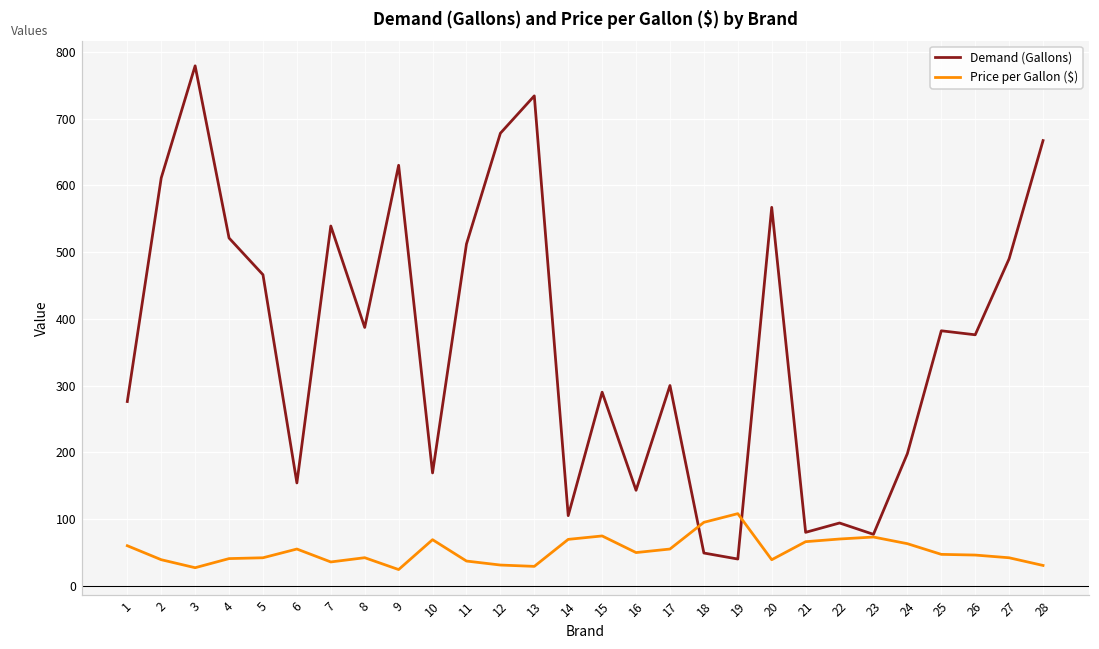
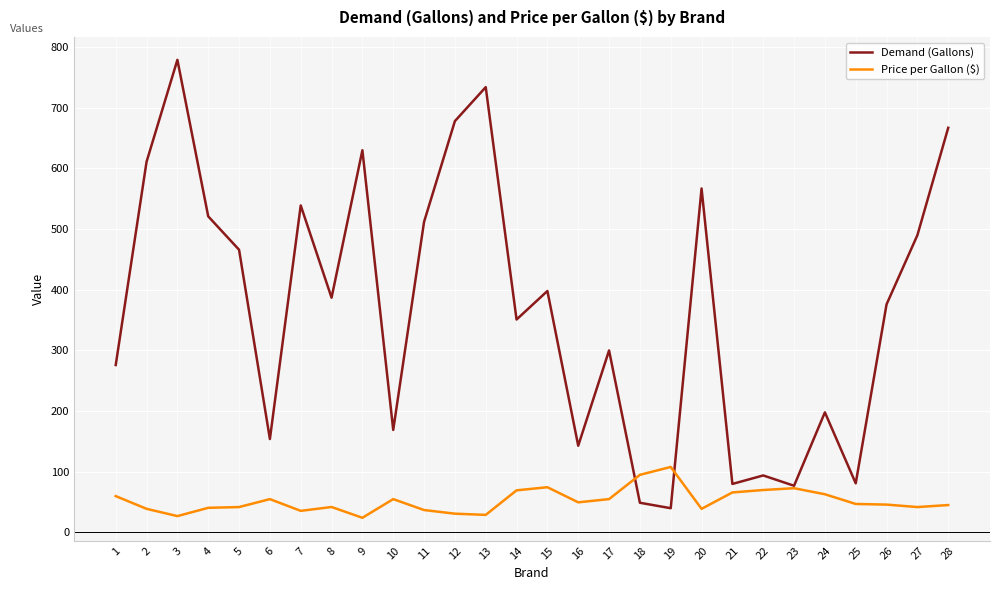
Price per Gallon ($), 10: 70 -> 60
Demand (Gallons), 14: 110 -> 350
Demand (Gallons), 15: 290 -> 400
Demand (Gallons), 25: 380 -> 80
Price per Gallon ($), 28: 30 -> 50
